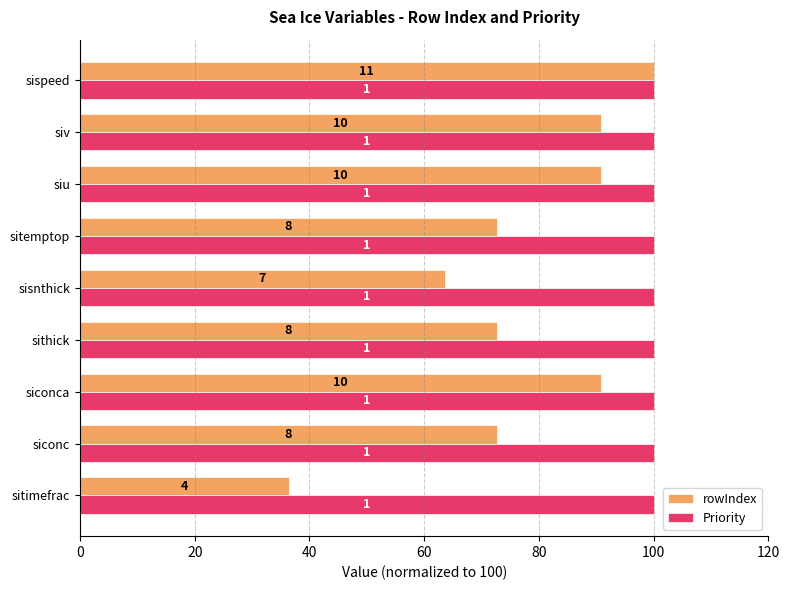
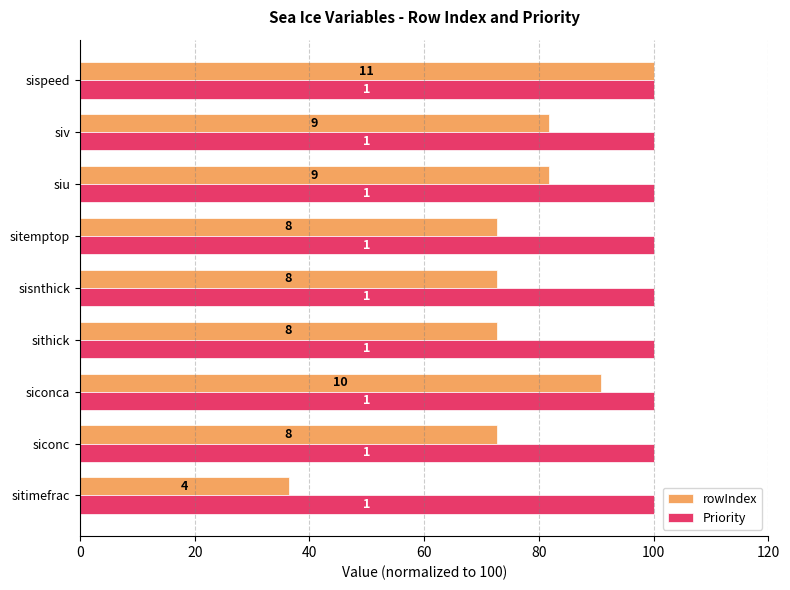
rowIndex, siv: 10 -> 9
rowIndex, siu: 10 -> 9
rowIndex, sisnthick: 7 -> 8
